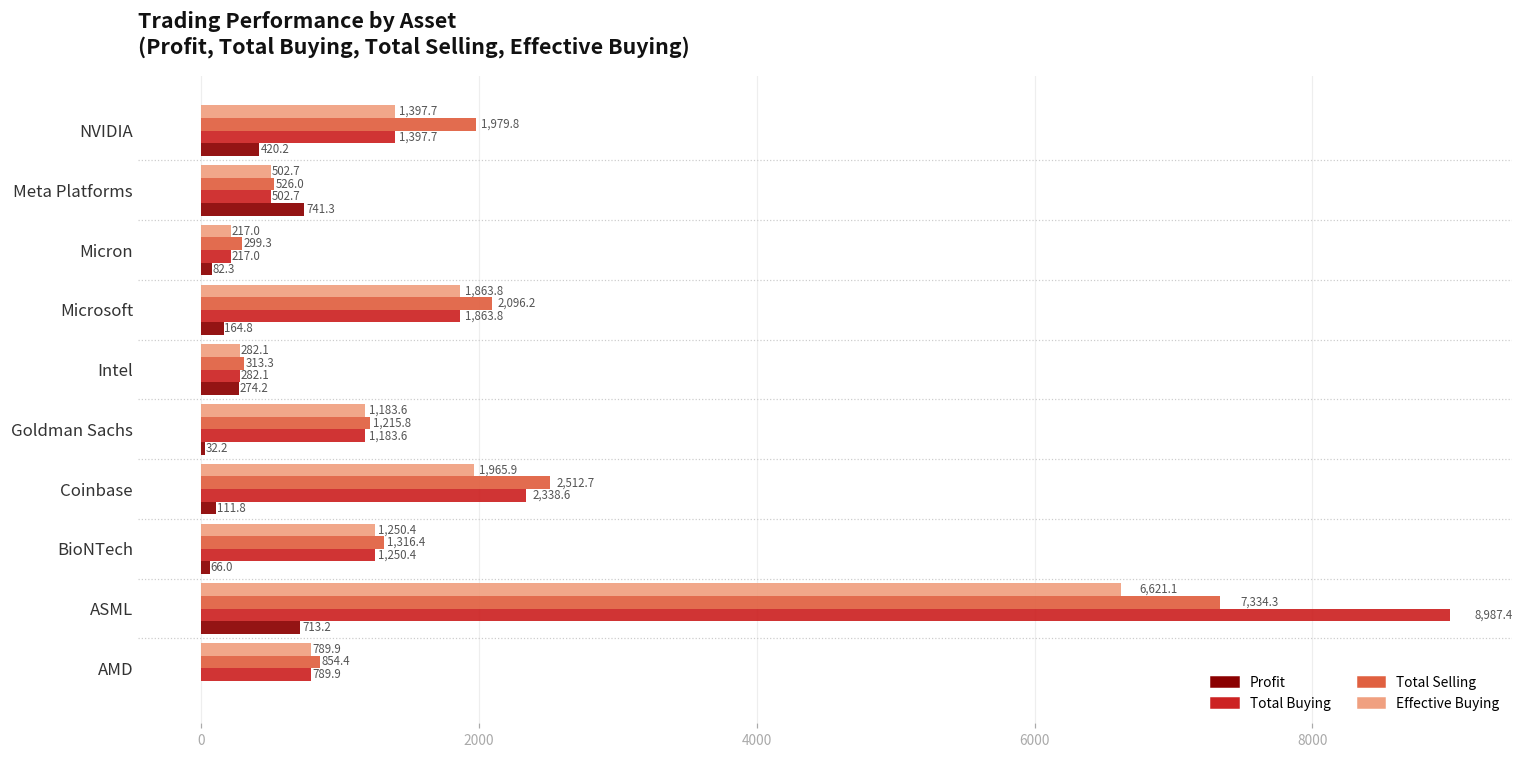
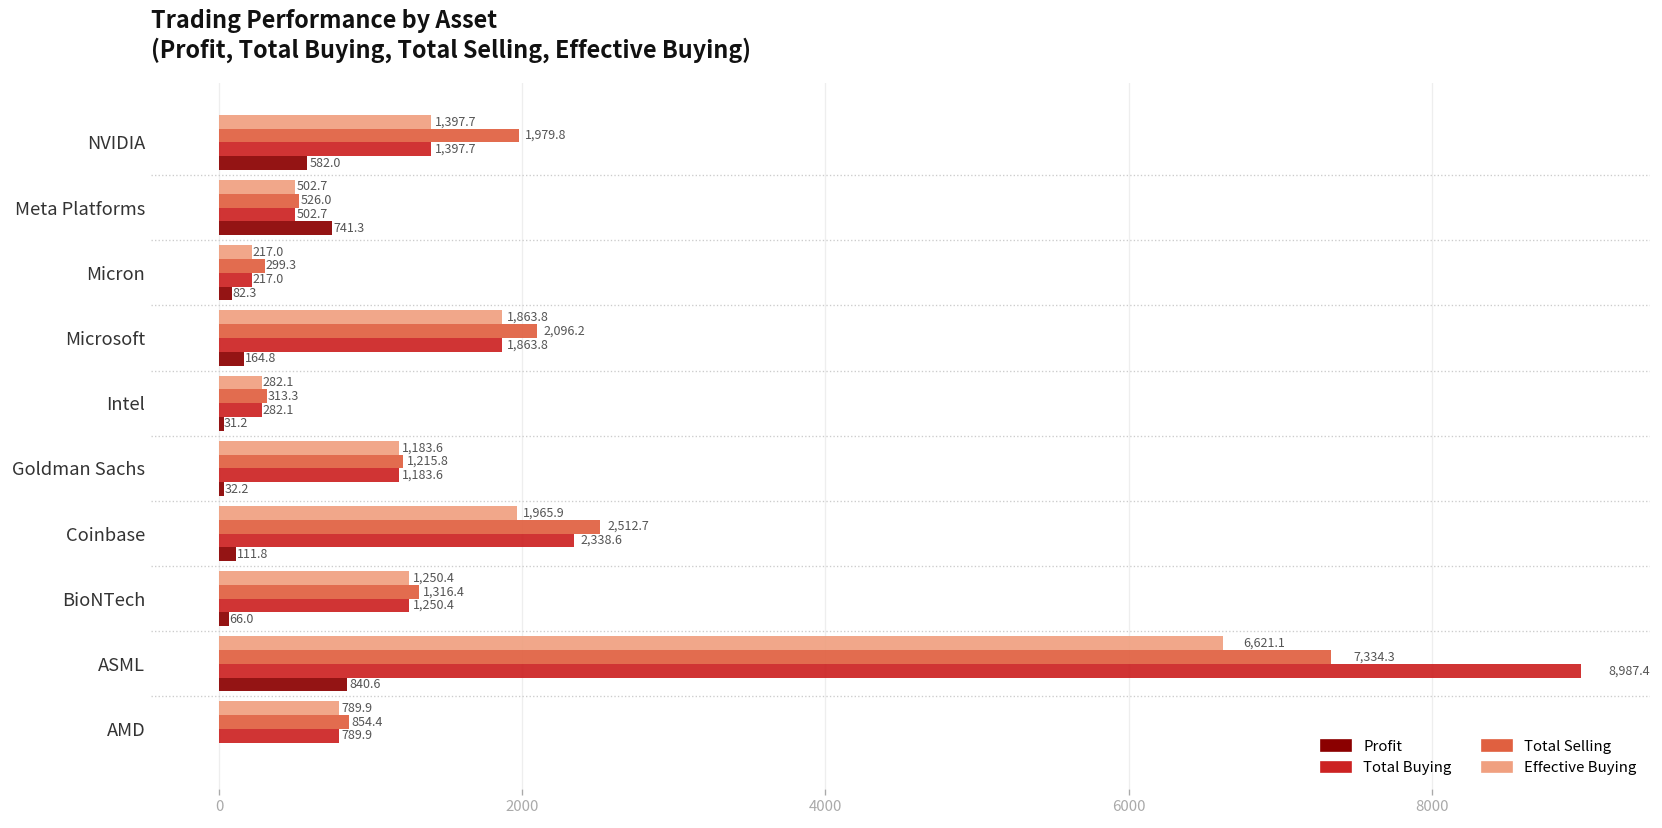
Profit, NVIDIA: 420.2 -> 582.0
Profit, Intel: 274.2 -> 31.2
Profit, ASML: 713.2 -> 840.6
